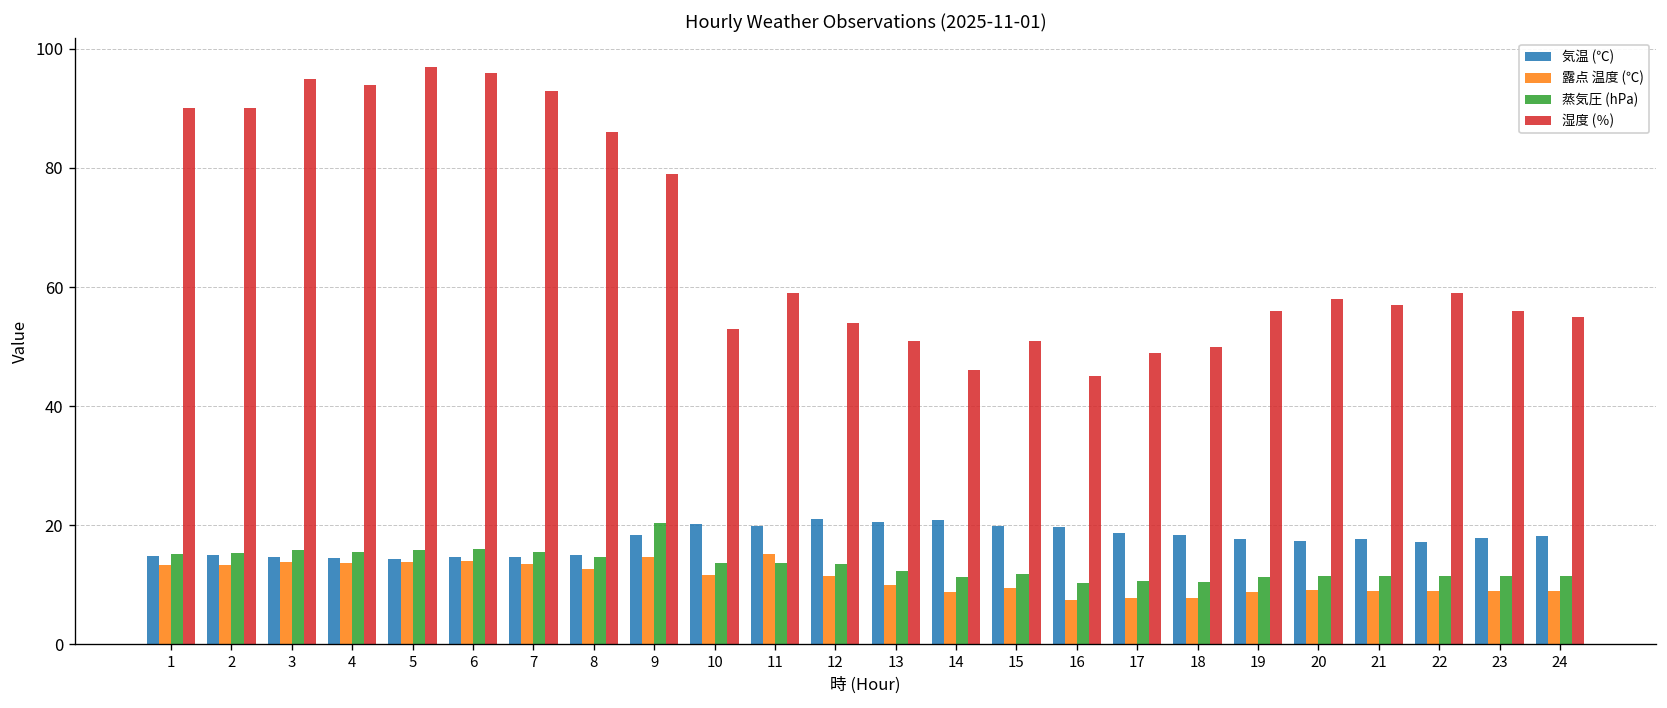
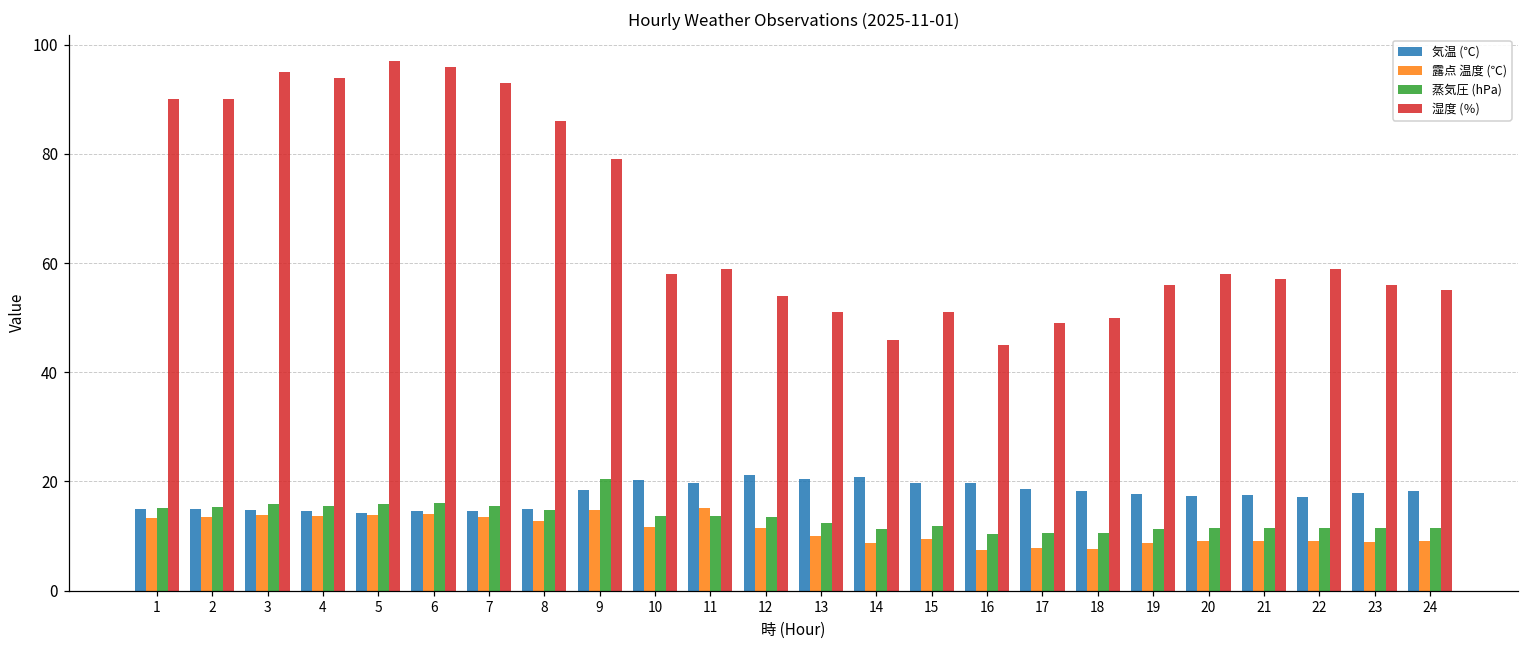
湿度 (％), 10: 53 -> 58
